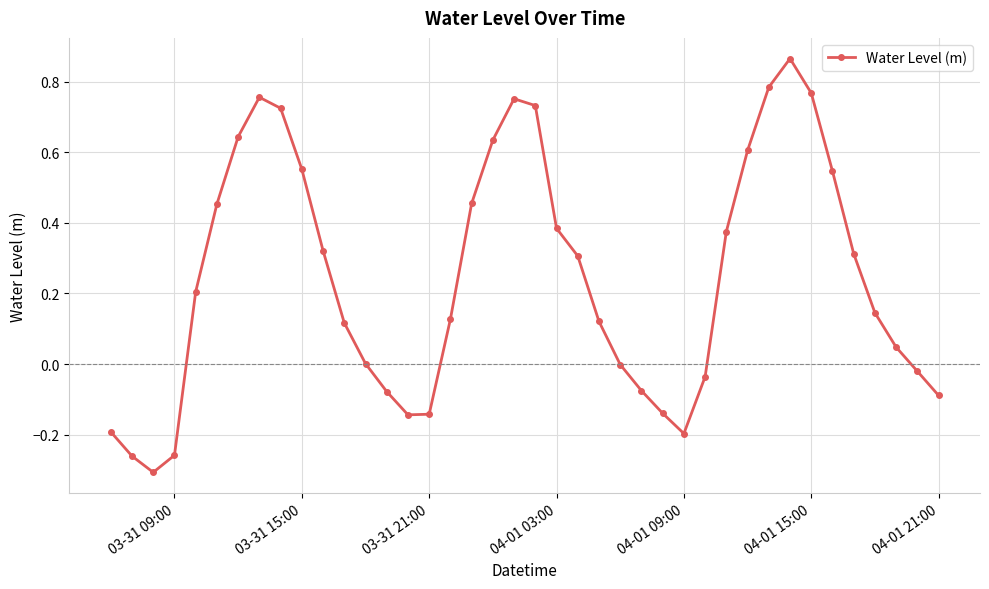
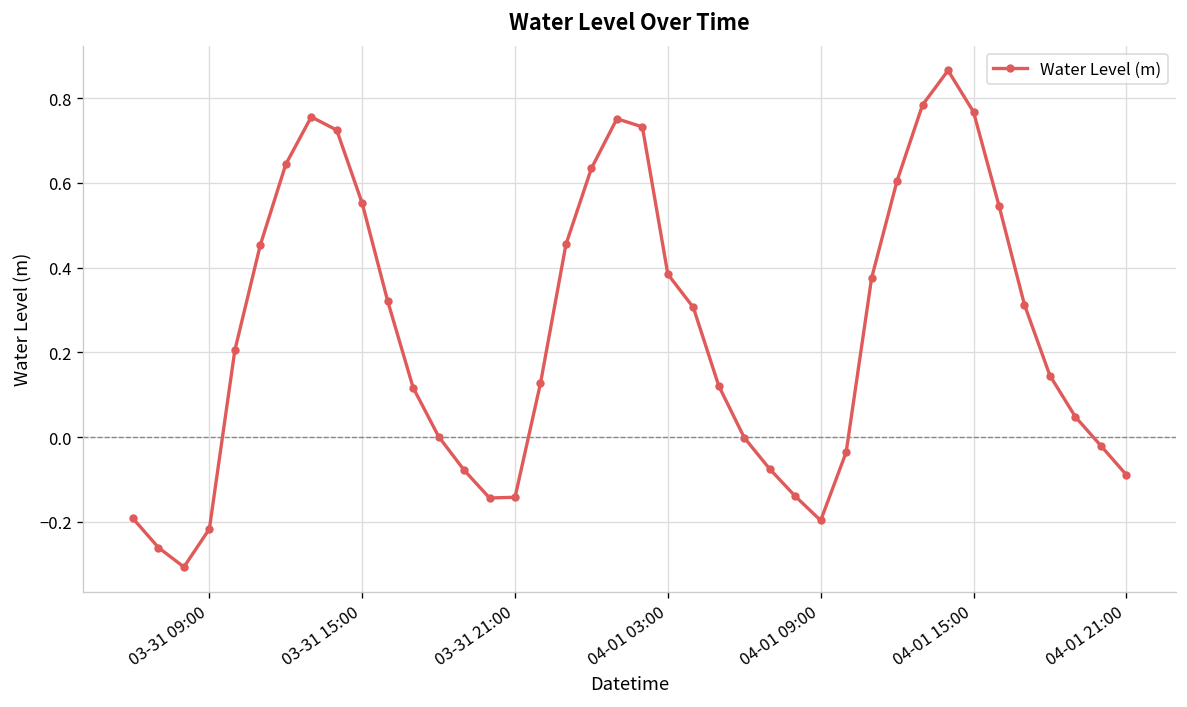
03-31 09:00: -0.26 -> -0.22
